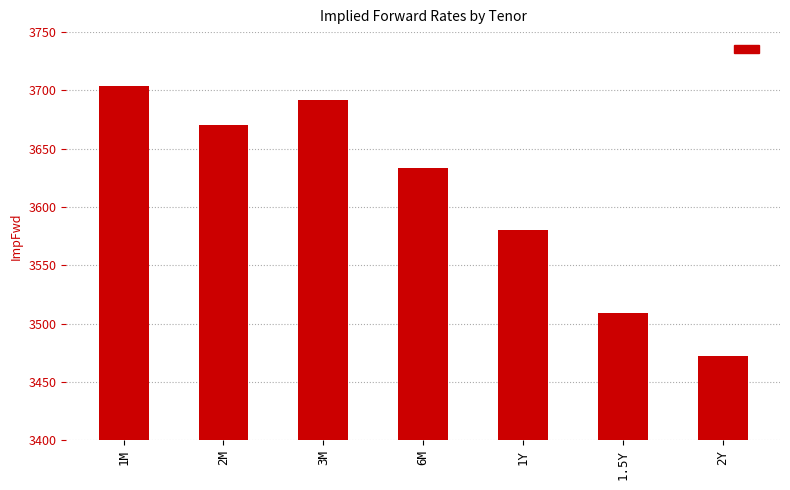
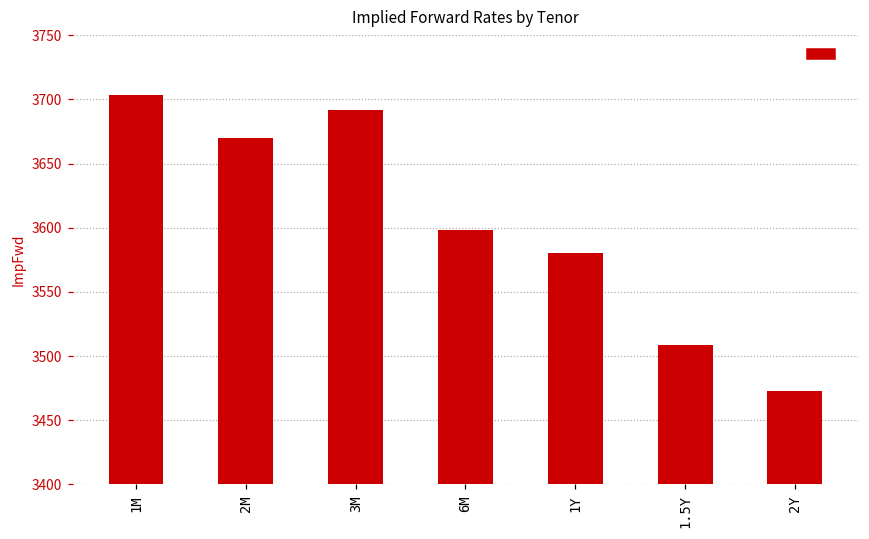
6M: 3633 -> 3598
